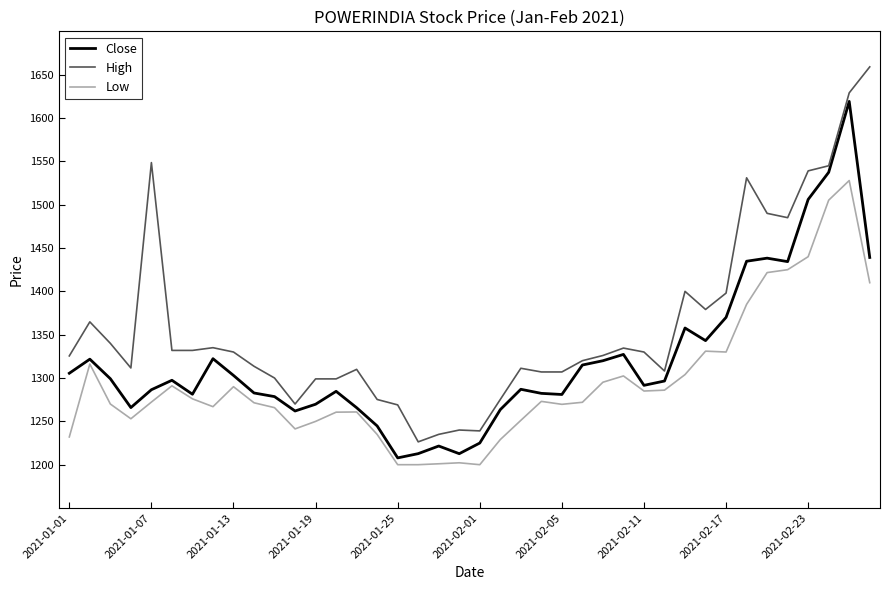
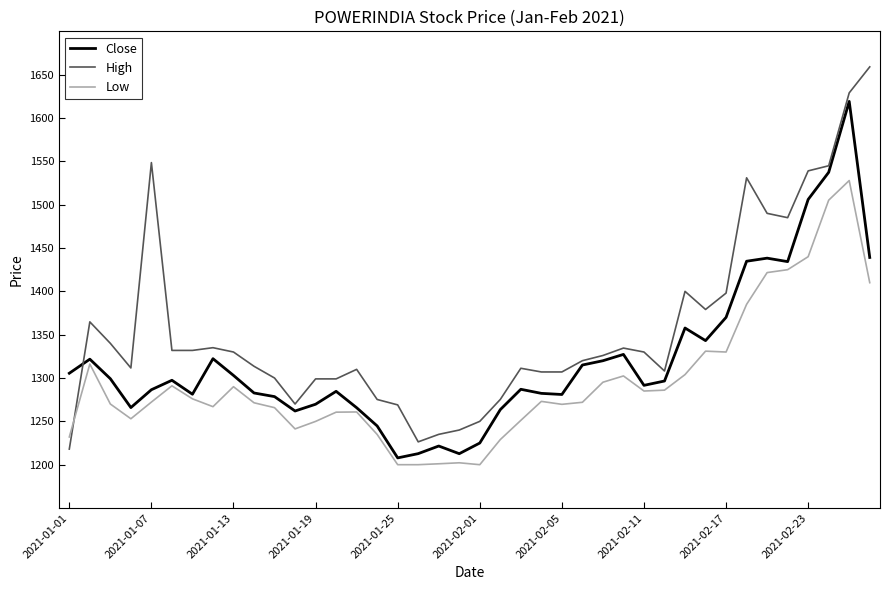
High, 2021-01-01: 1330 -> 1220
High, 2021-02-01: 1240 -> 1250
